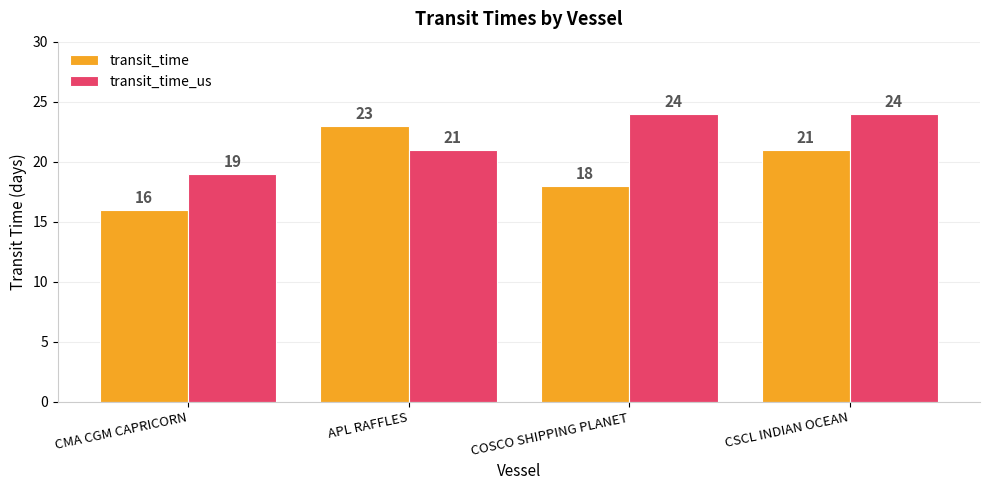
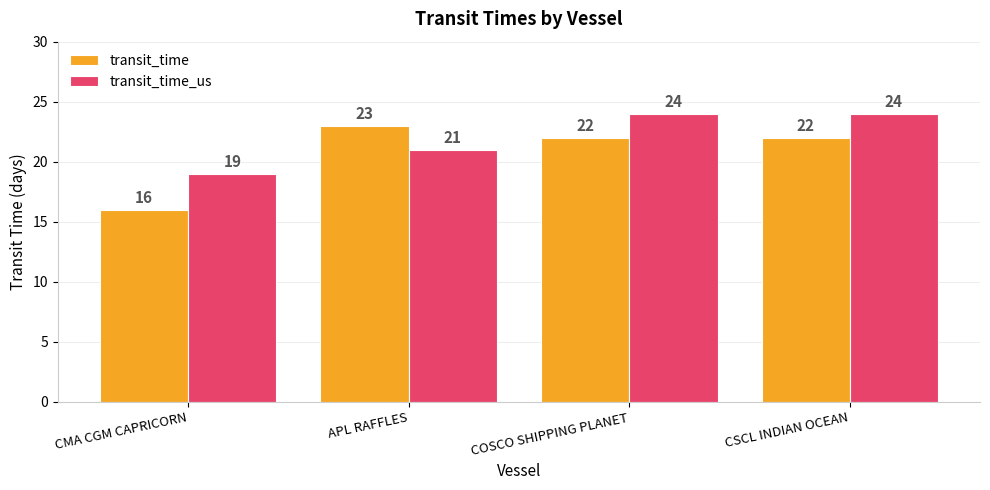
transit_time, COSCO SHIPPING PLANET: 18 -> 22
transit_time, CSCL INDIAN OCEAN: 21 -> 22
